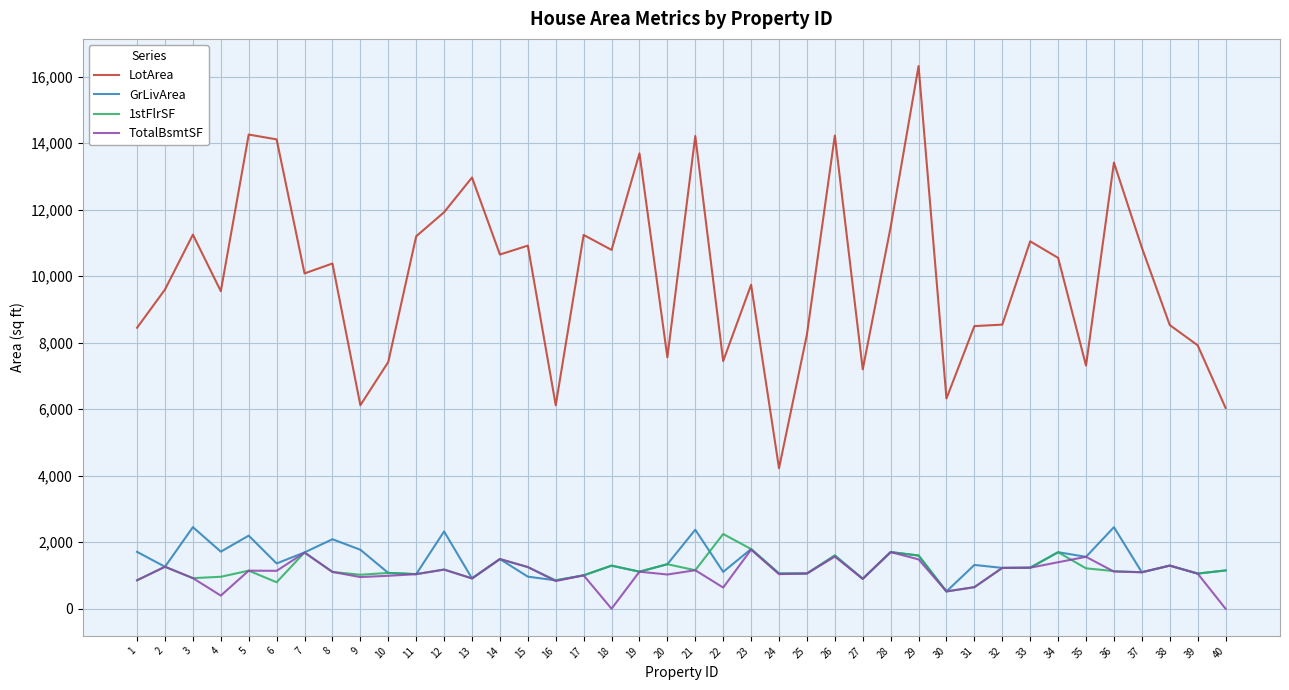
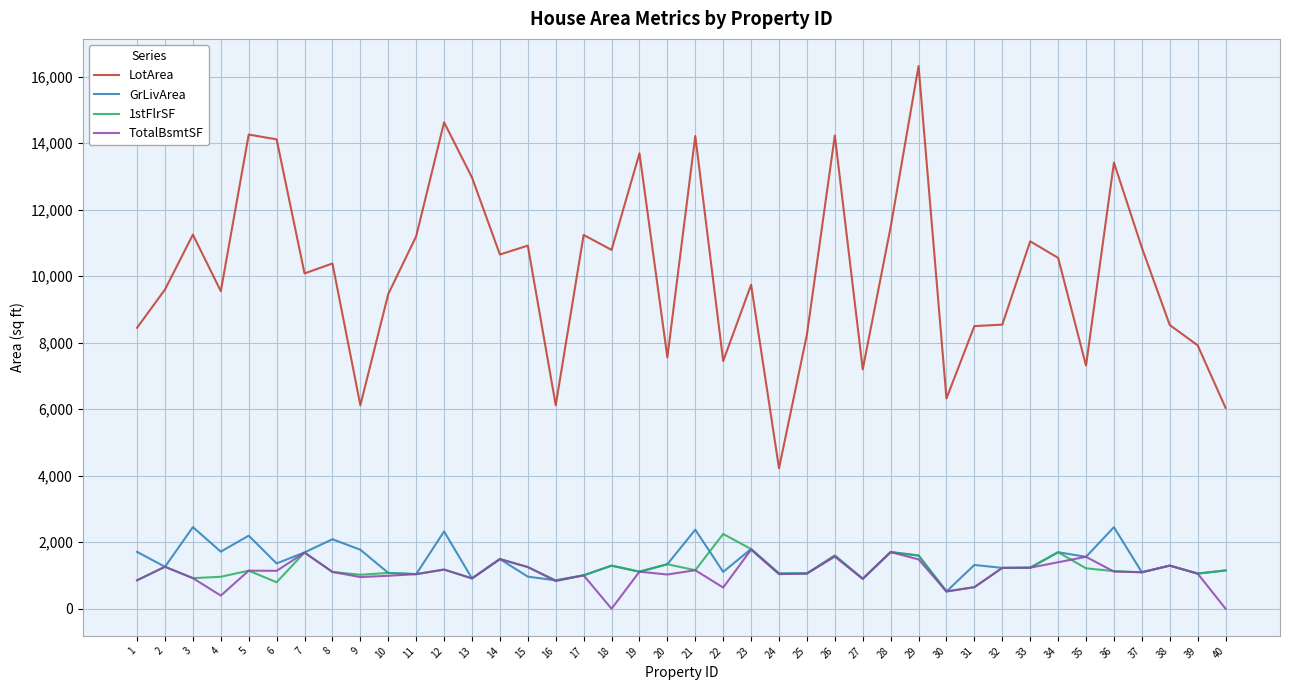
LotArea, 10: 7,400 -> 9,500
LotArea, 12: 11,900 -> 14,600
